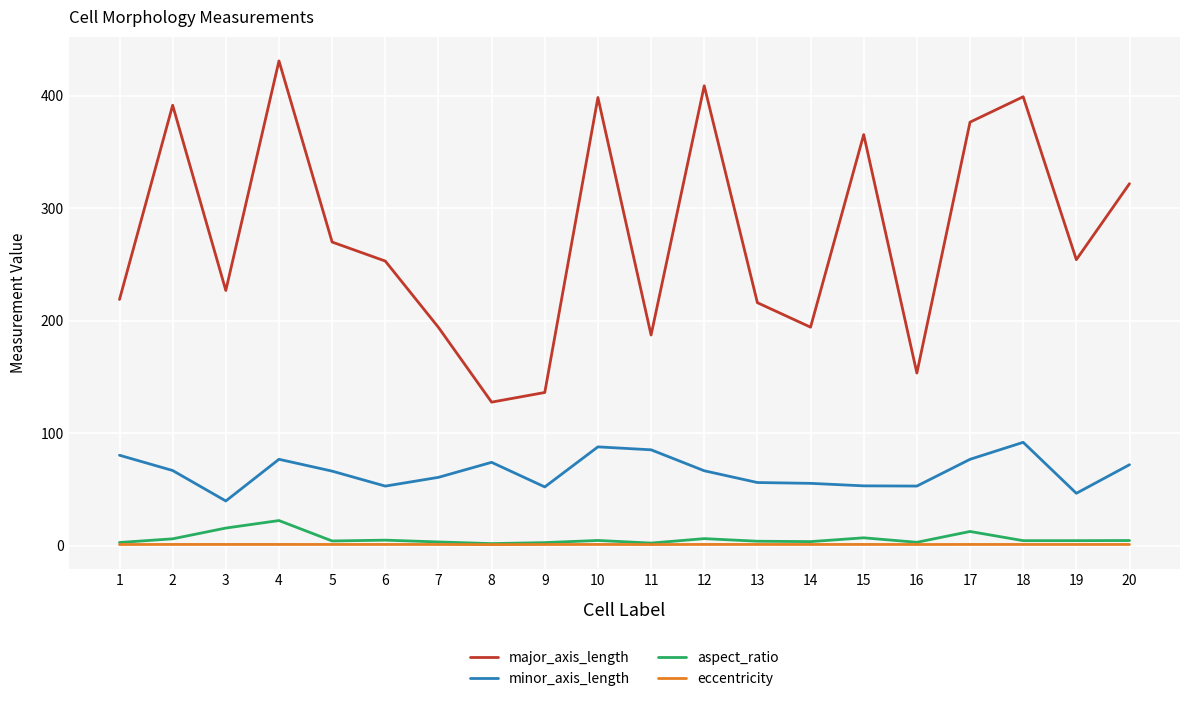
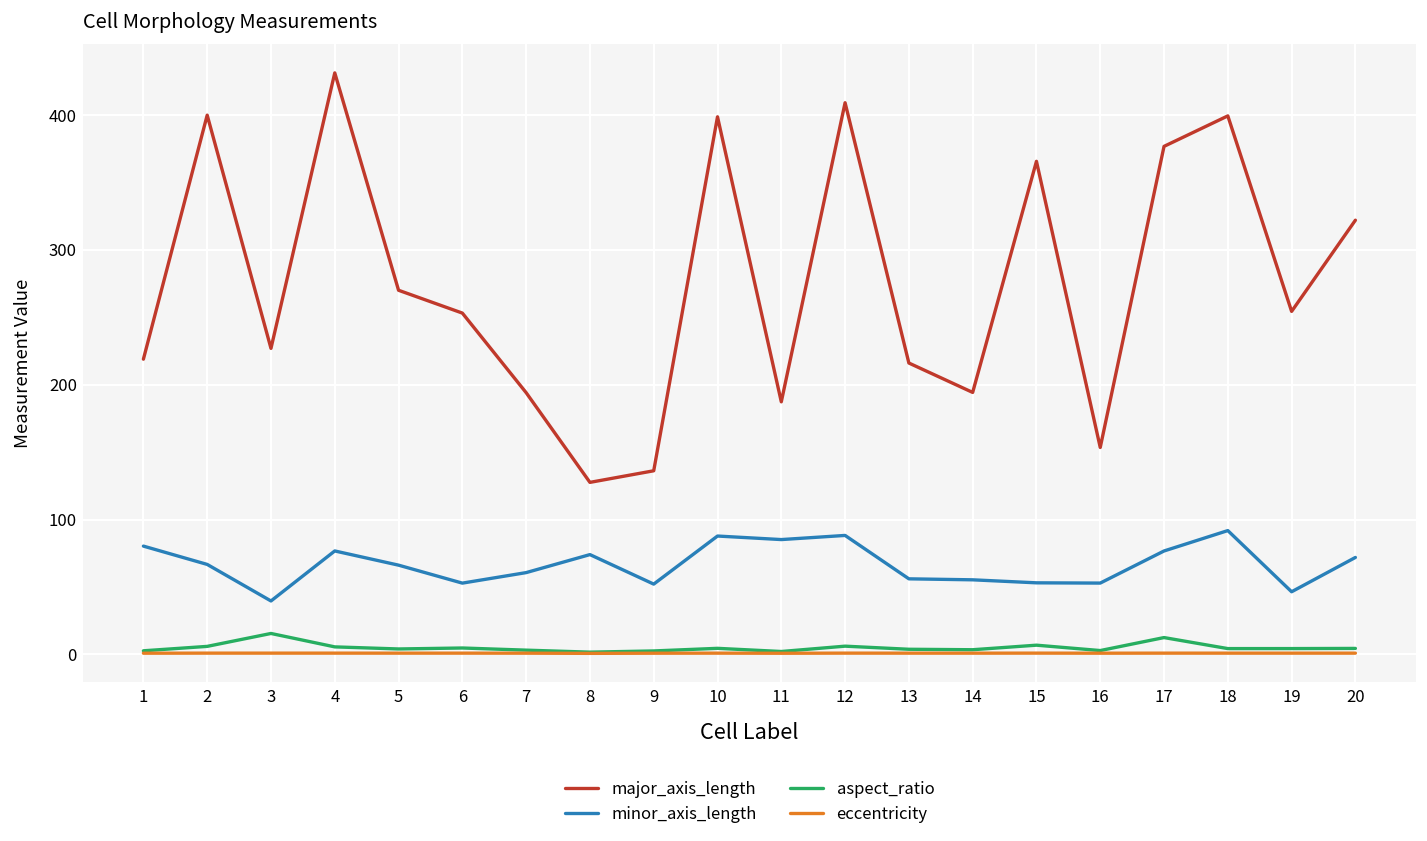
major_axis_length, 2: 392 -> 400
aspect_ratio, 4: 22 -> 6
minor_axis_length, 12: 67 -> 88
